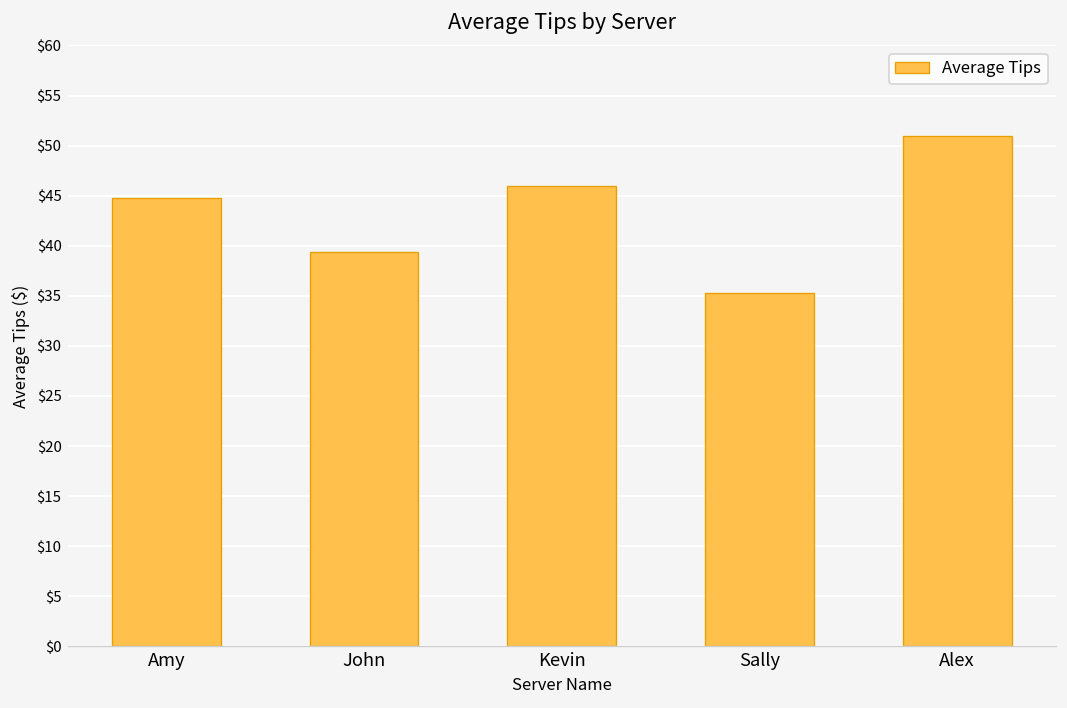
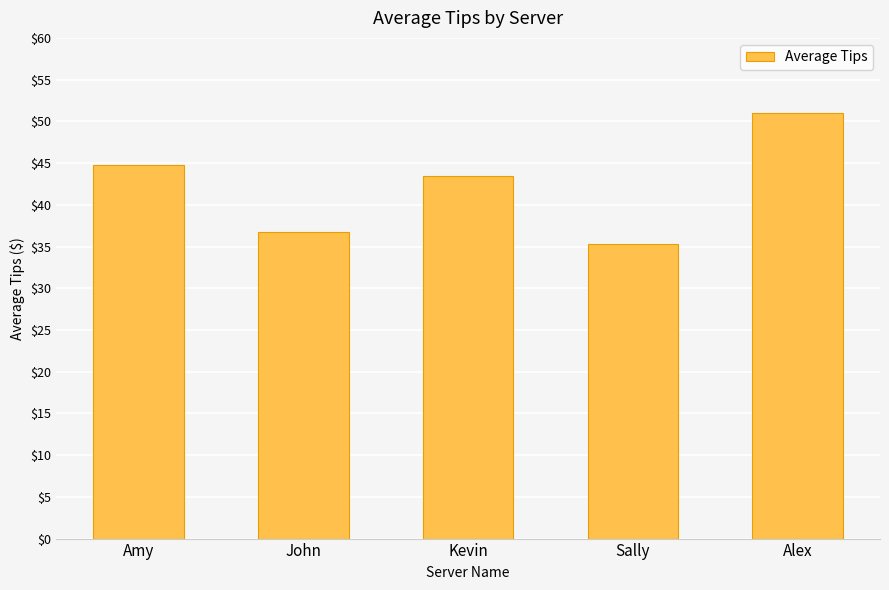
John: $39 -> $37
Kevin: $46 -> $43
